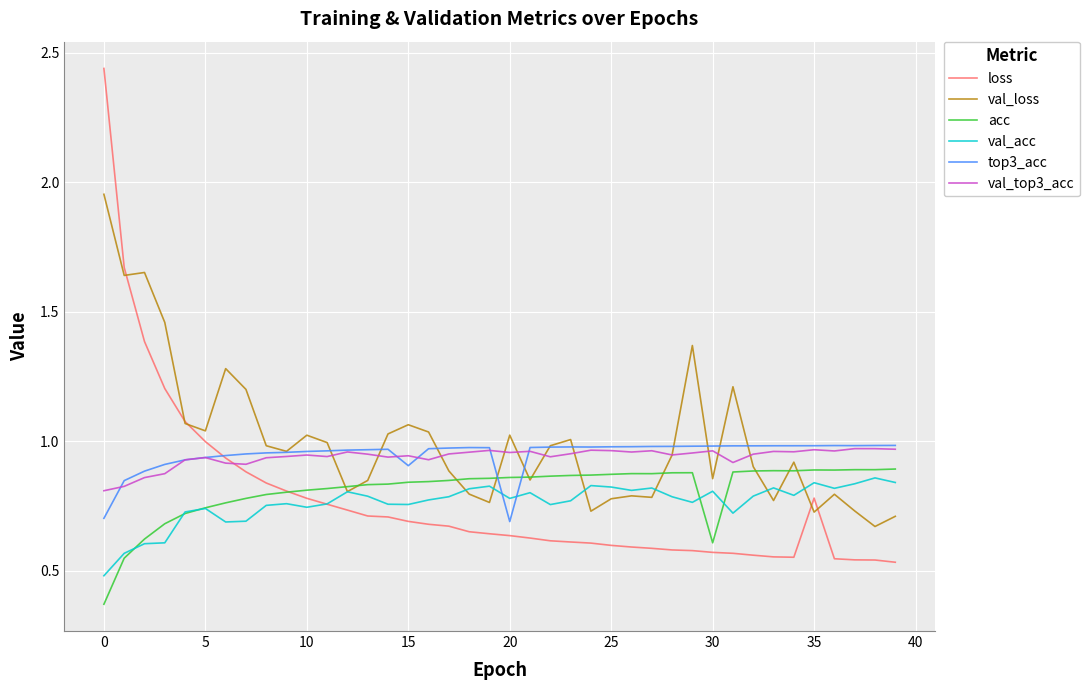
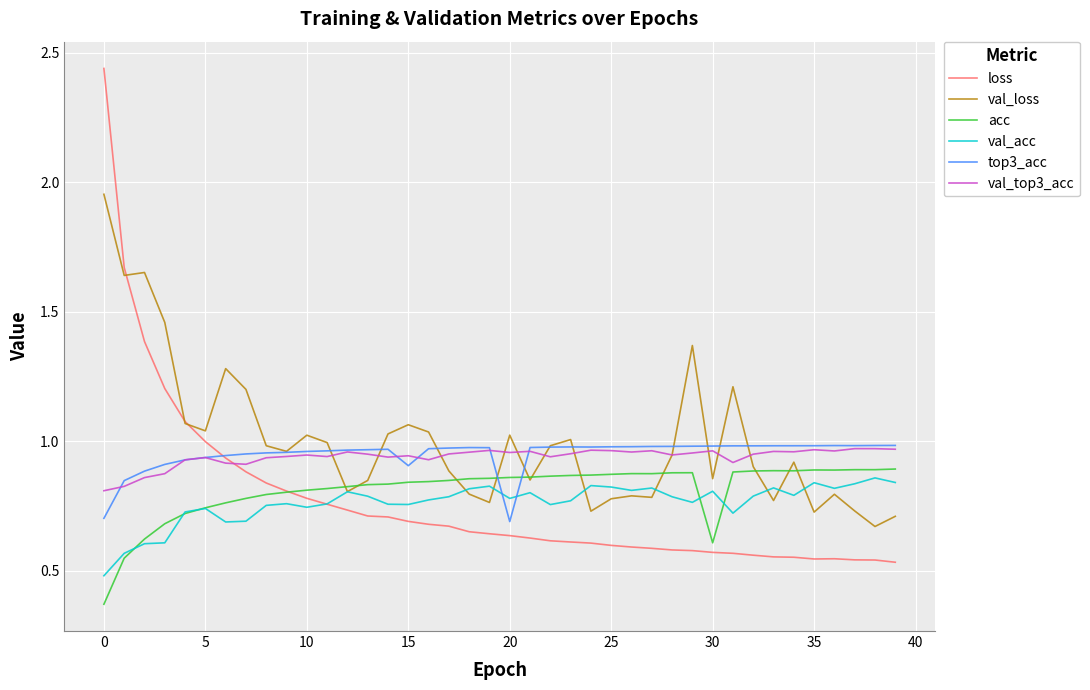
loss, 35: 0.78 -> 0.55
